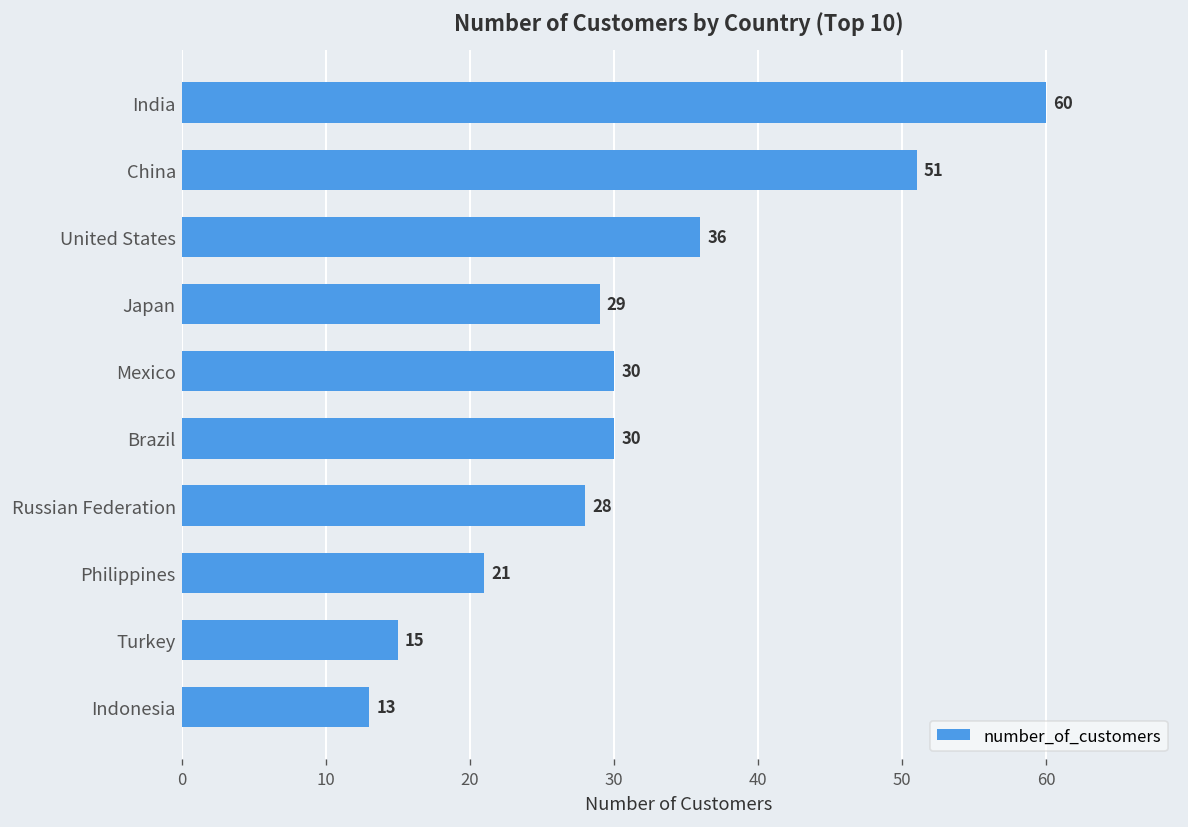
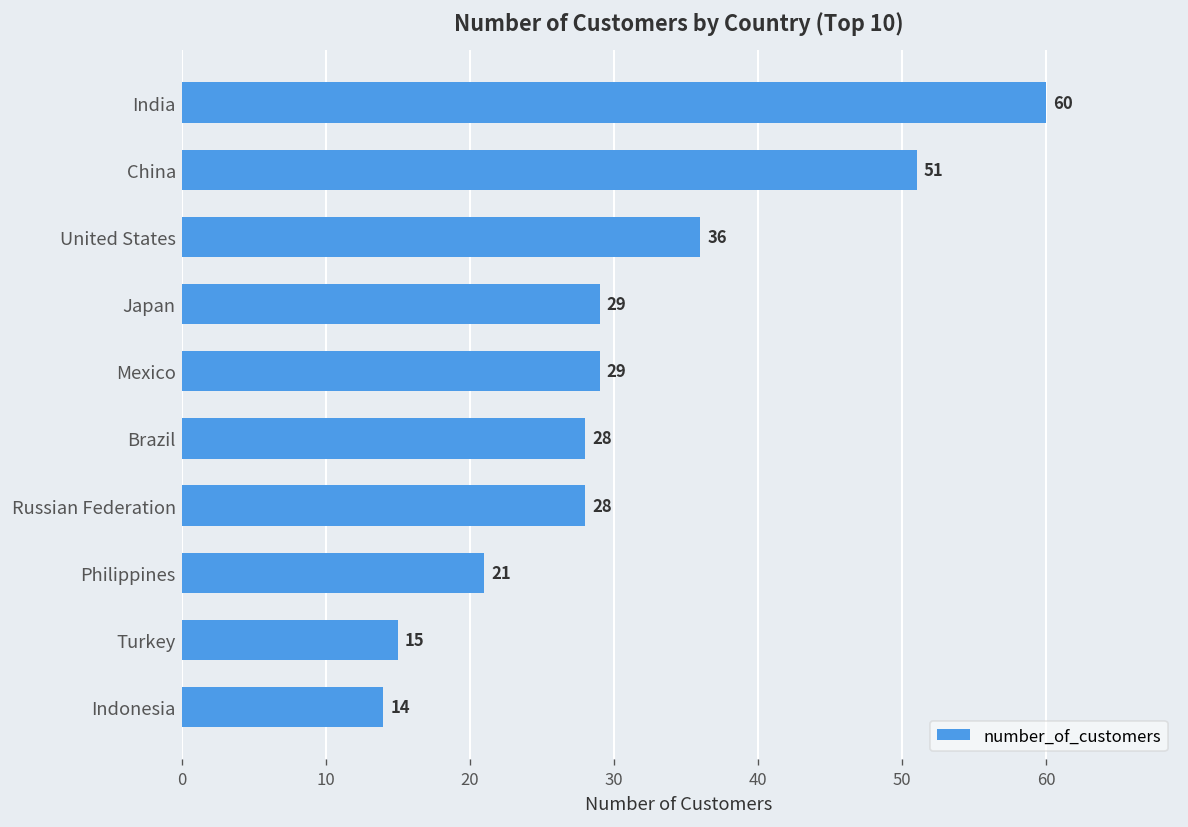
Mexico: 30 -> 29
Brazil: 30 -> 28
Indonesia: 13 -> 14
